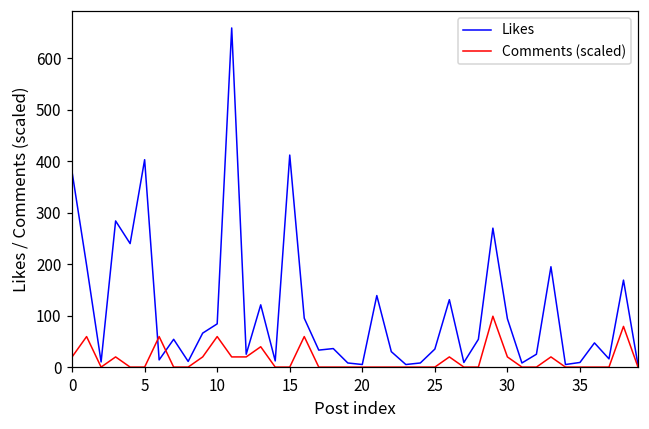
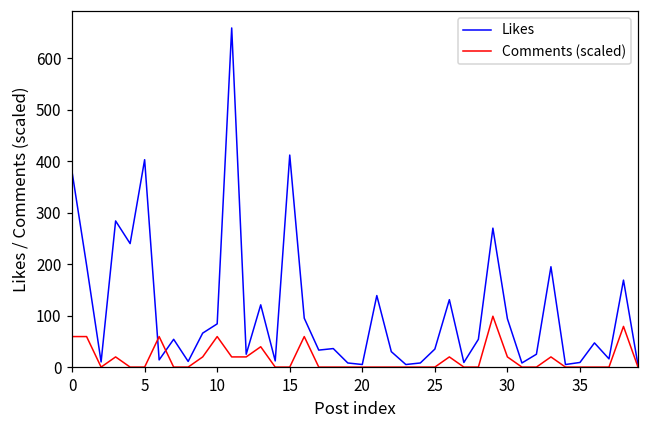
Comments (scaled), 0: 20 -> 60
